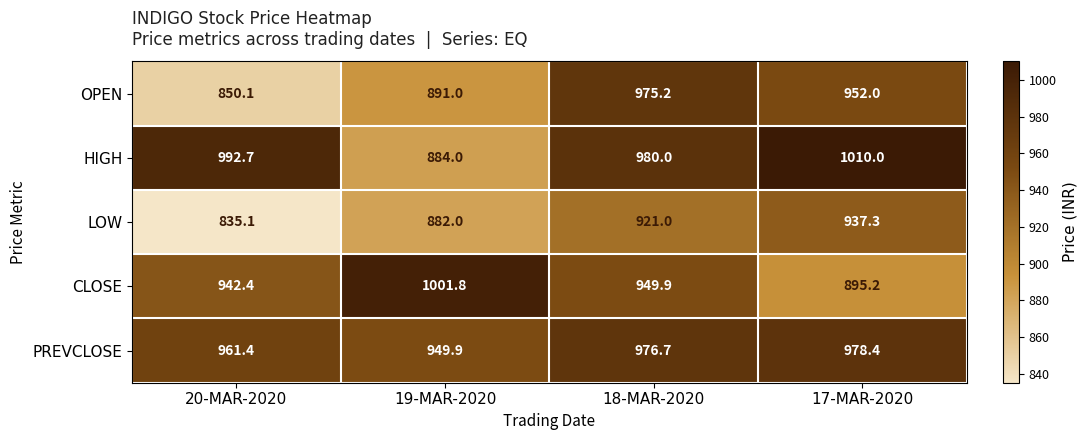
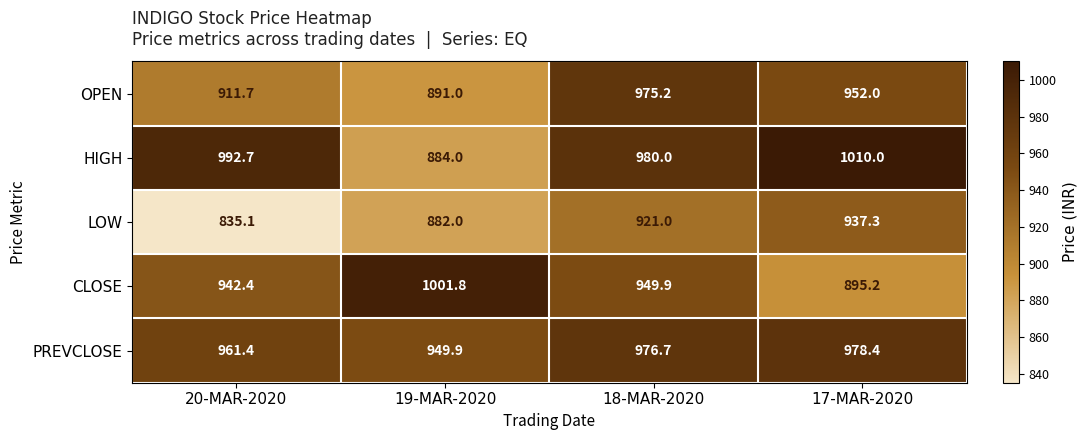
OPEN, 20-MAR-2020: 850.1 -> 911.7
